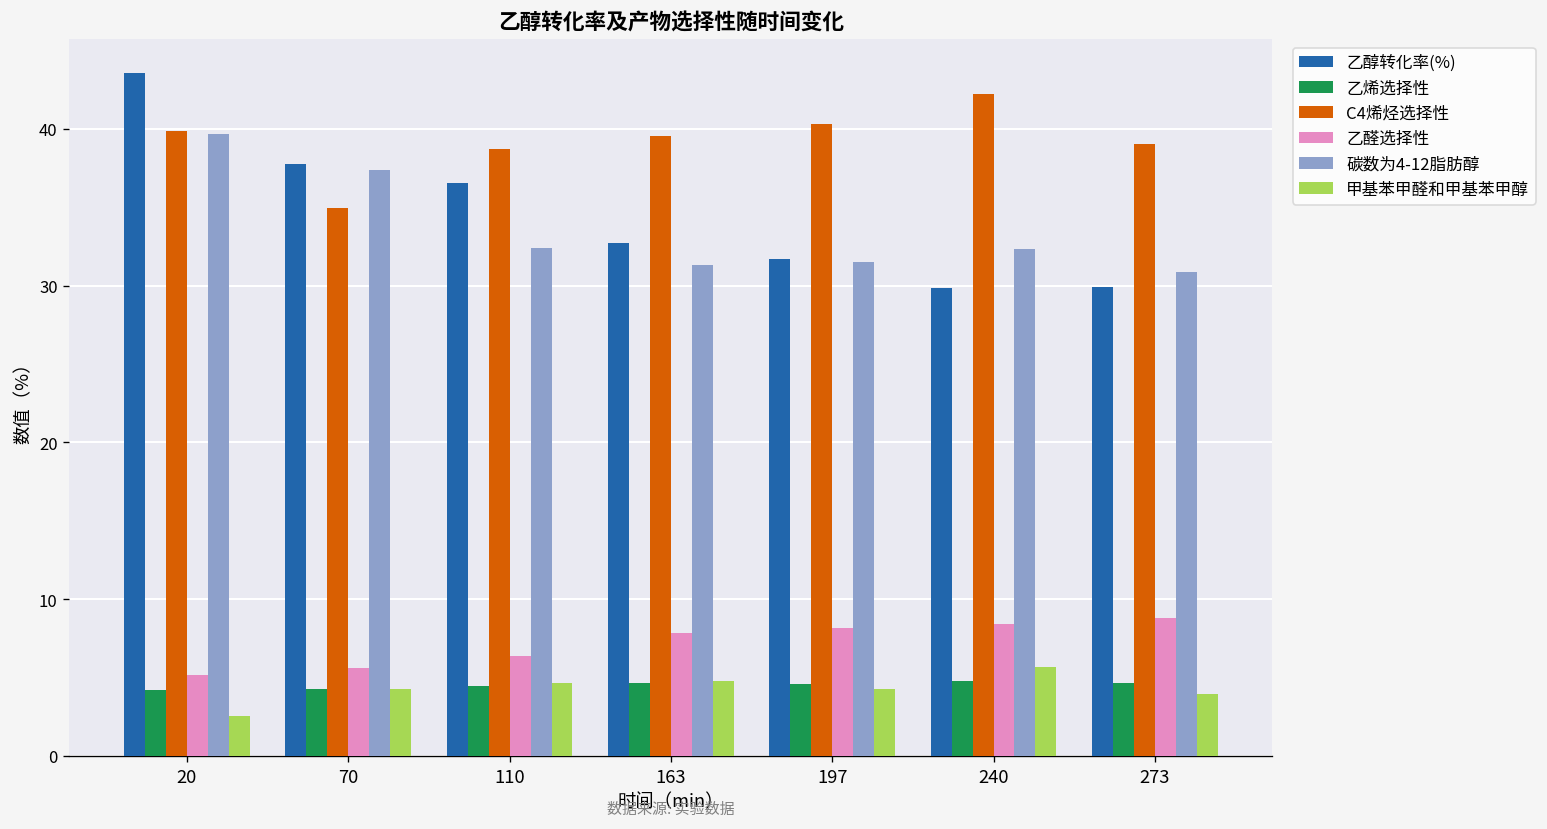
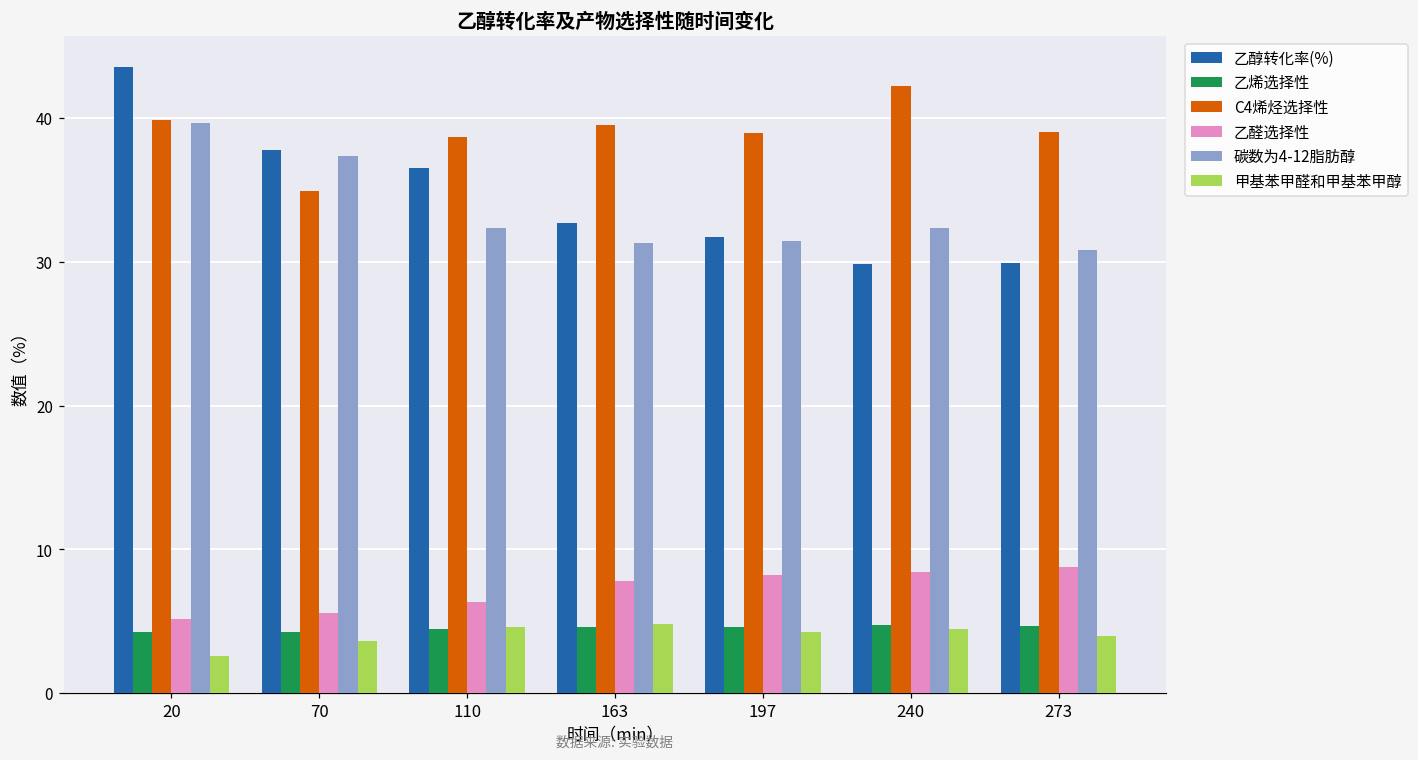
甲基苯甲醛和甲基苯甲醇, 70: 4.3 -> 3.6
C4烯烃选择性, 197: 40.3 -> 39.0
甲基苯甲醛和甲基苯甲醇, 240: 5.7 -> 4.5
